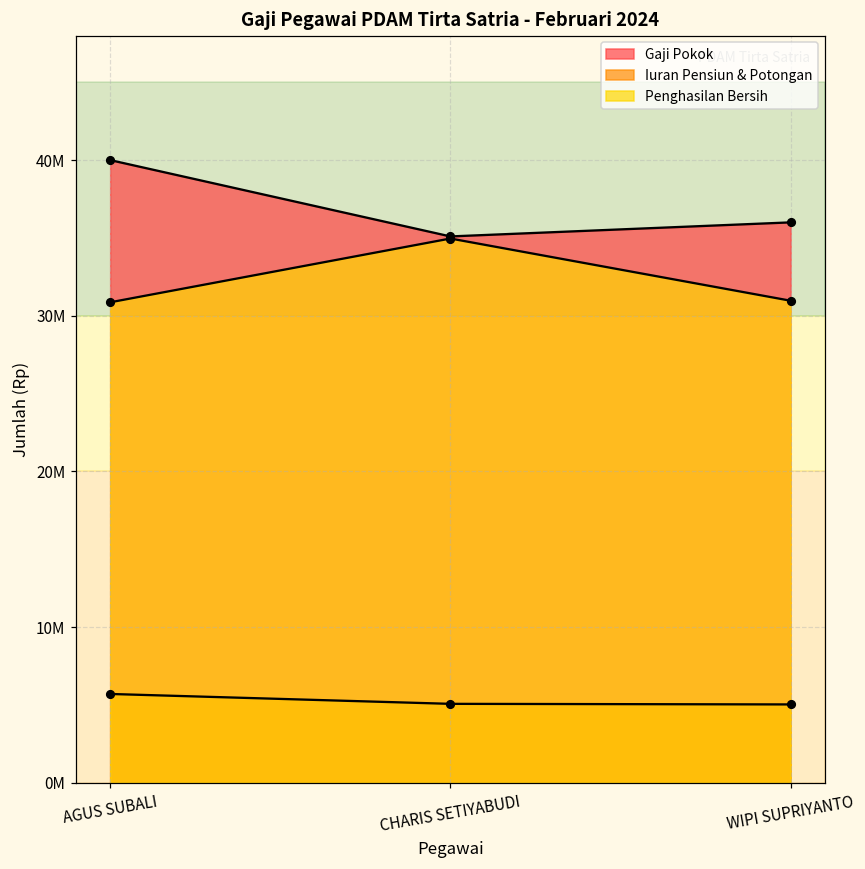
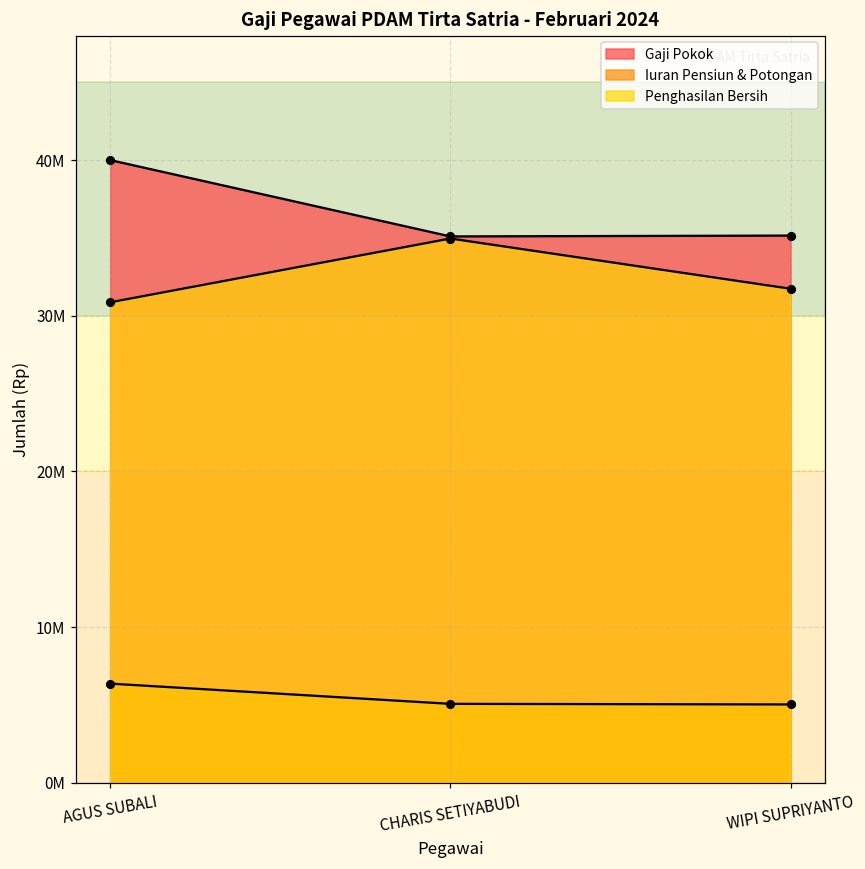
Iuran Pensiun & Potongan, AGUS SUBALI: 5700000 -> 6400000
Gaji Pokok, WIPI SUPRIYANTO: 36000000 -> 35200000
Penghasilan Bersih, WIPI SUPRIYANTO: 31000000 -> 31700000
